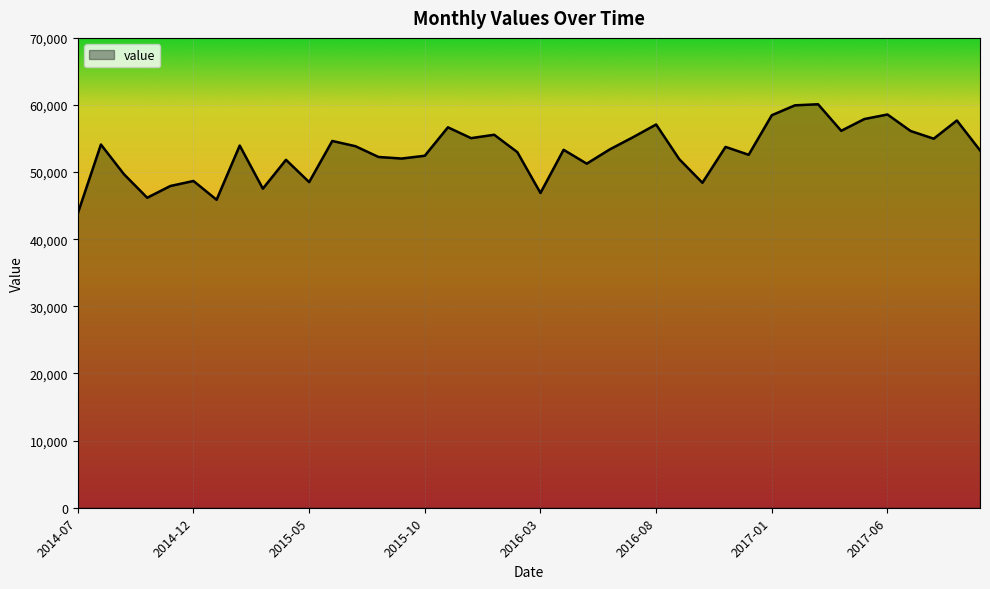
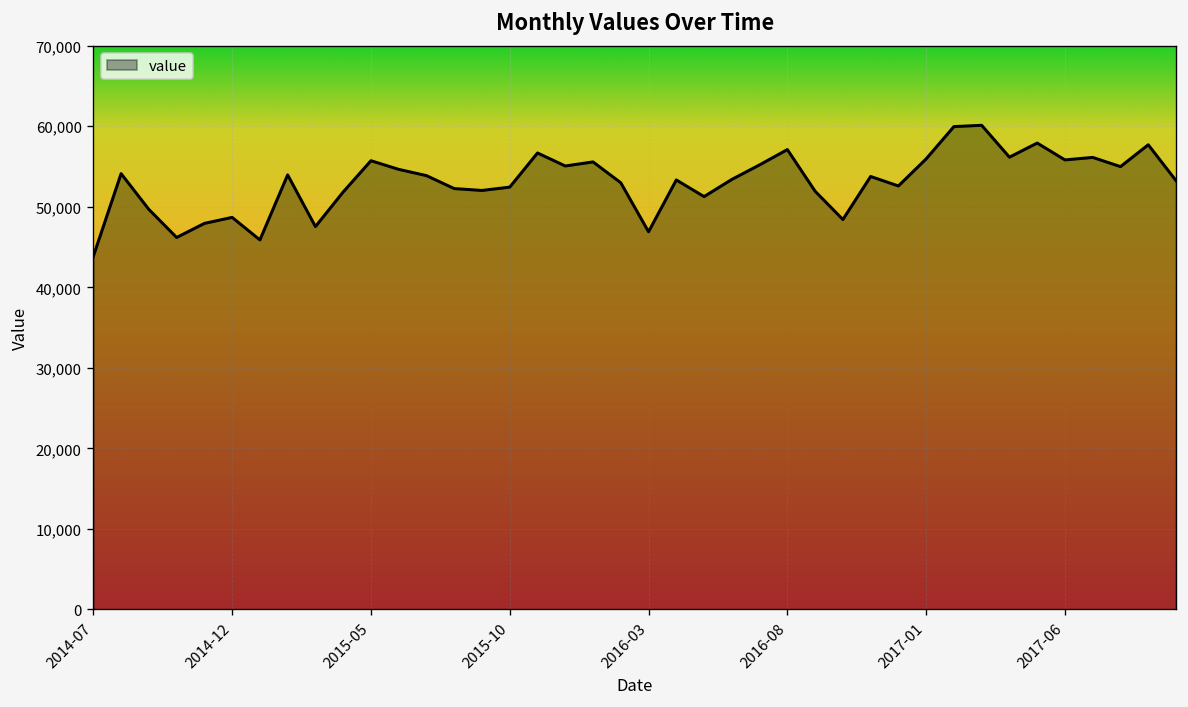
2015-05: 49,000 -> 56,000
2017-01: 58,000 -> 56,000
2017-06: 59,000 -> 56,000
